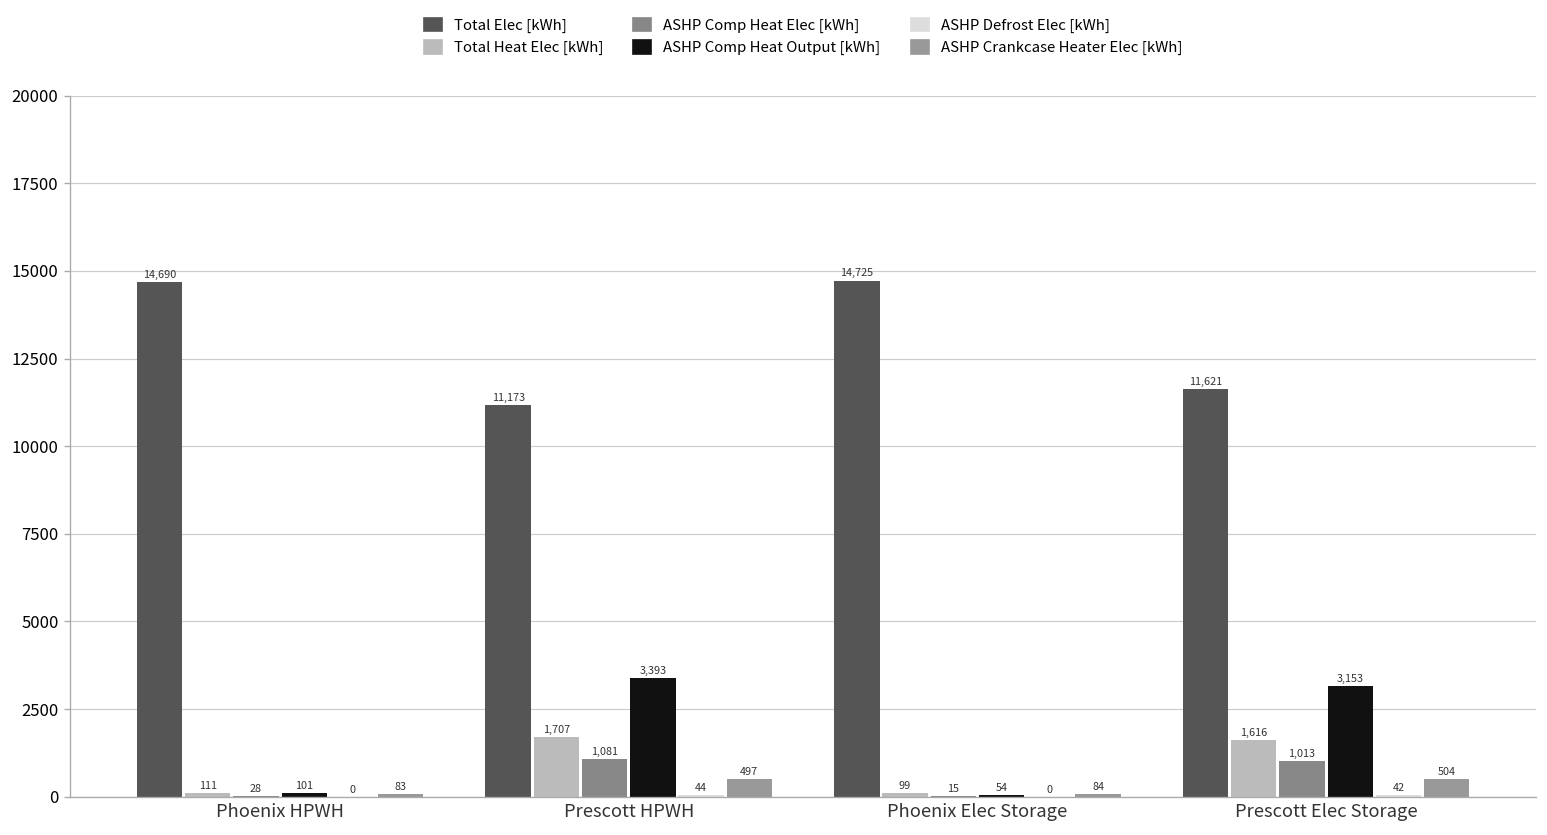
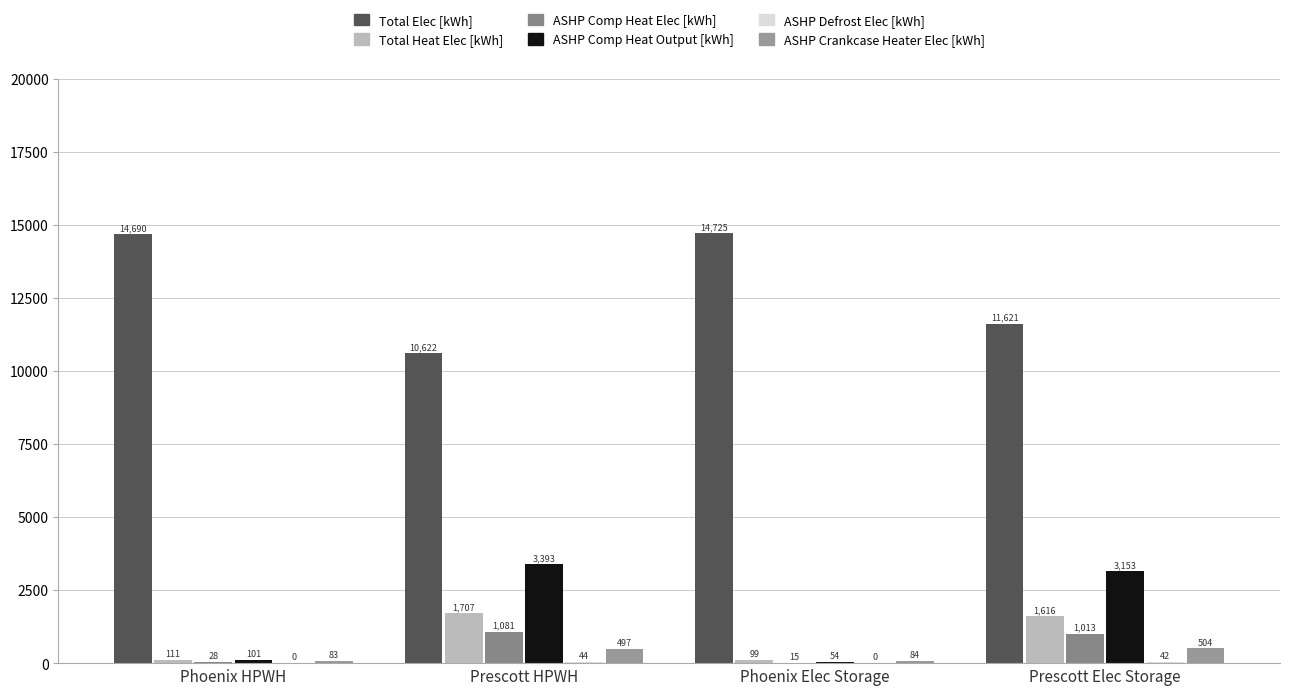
Total Elec [kWh], Prescott HPWH: 11,173 -> 10,622
